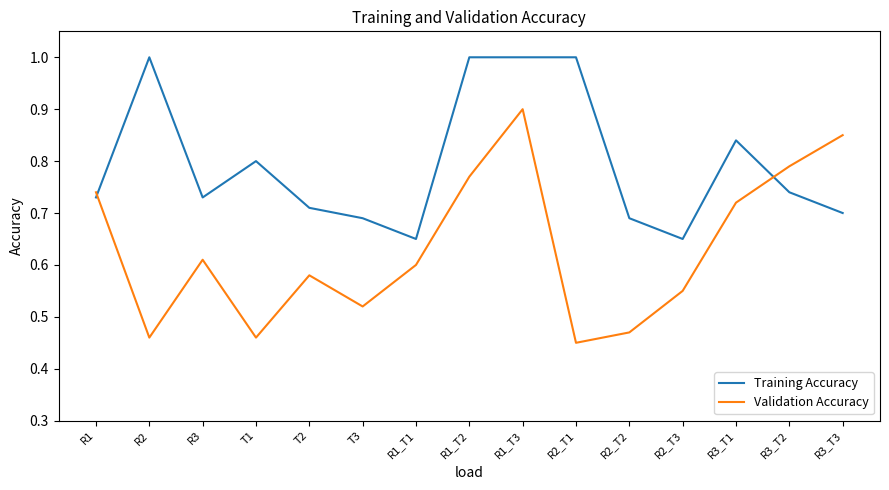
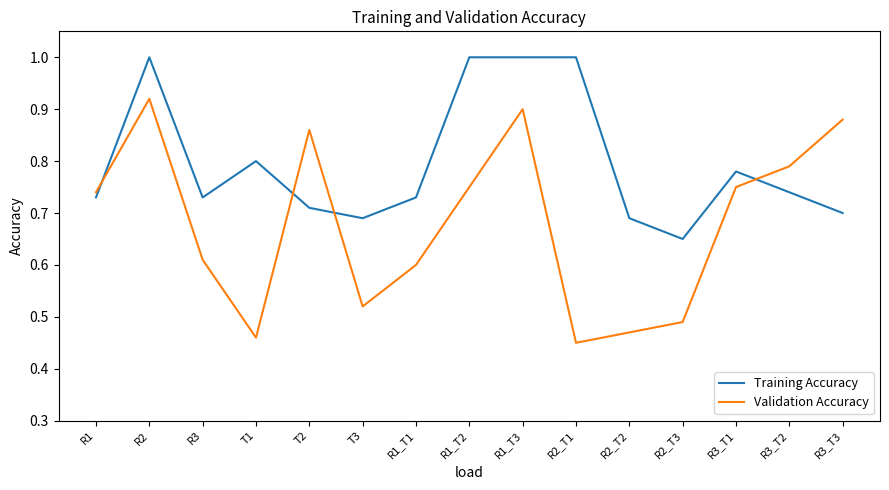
Validation Accuracy, R2: 0.46 -> 0.92
Validation Accuracy, T2: 0.58 -> 0.86
Training Accuracy, R1_T1: 0.65 -> 0.73
Validation Accuracy, R1_T2: 0.77 -> 0.75
Validation Accuracy, R2_T3: 0.55 -> 0.49
Training Accuracy, R3_T1: 0.84 -> 0.78
Validation Accuracy, R3_T1: 0.72 -> 0.75
Validation Accuracy, R3_T3: 0.85 -> 0.88
